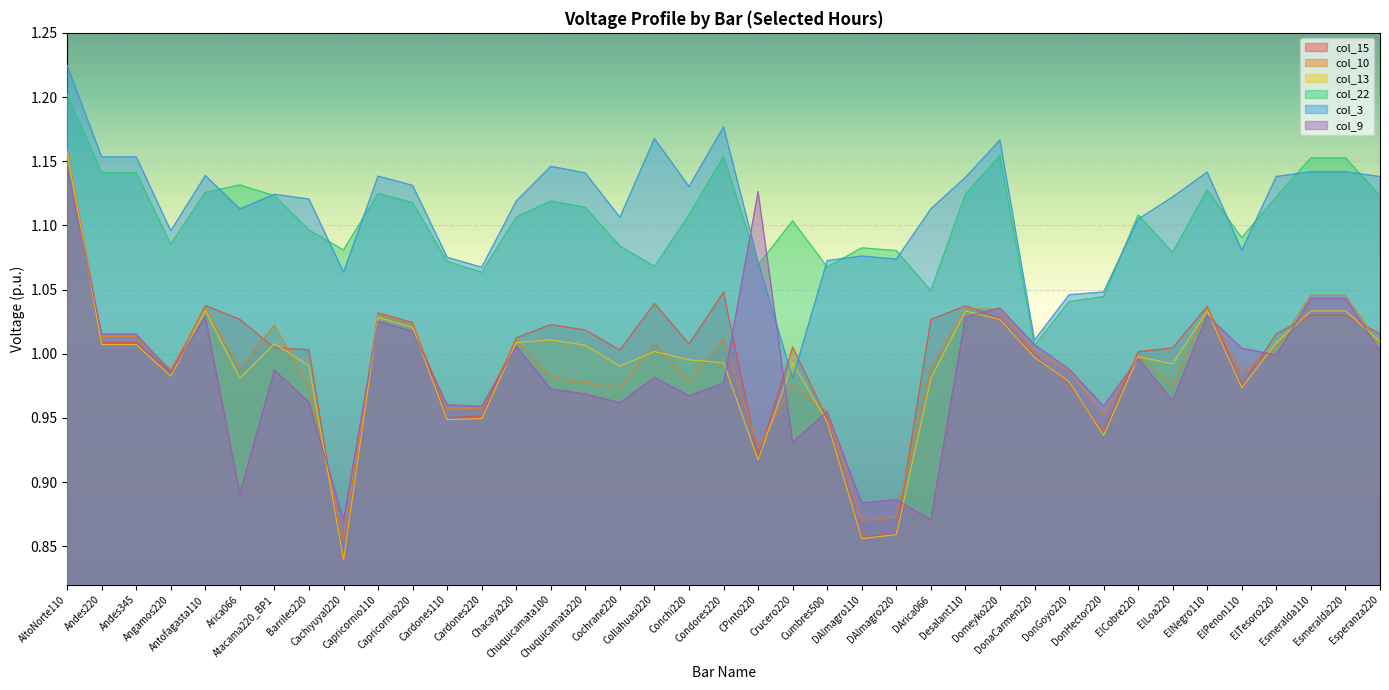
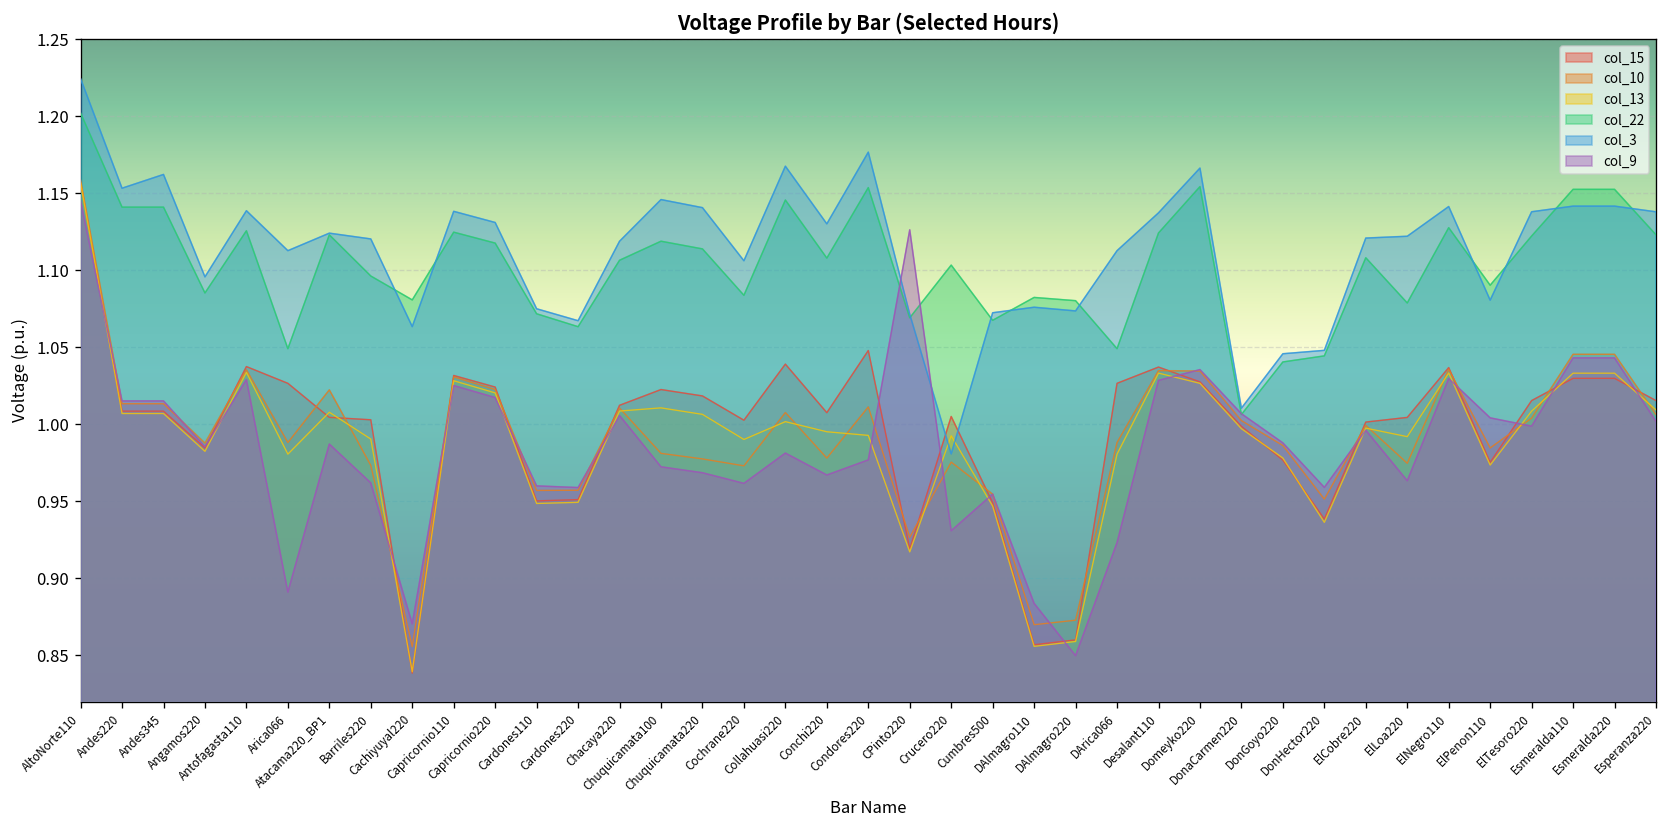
col_3, Andes345: 1.153 -> 1.162
col_22, Arica066: 1.132 -> 1.049
col_22, Collahuasi220: 1.068 -> 1.146
col_9, DAlmagro220: 0.886 -> 0.850
col_9, DArica066: 0.871 -> 0.923
col_3, ElCobre220: 1.105 -> 1.121
